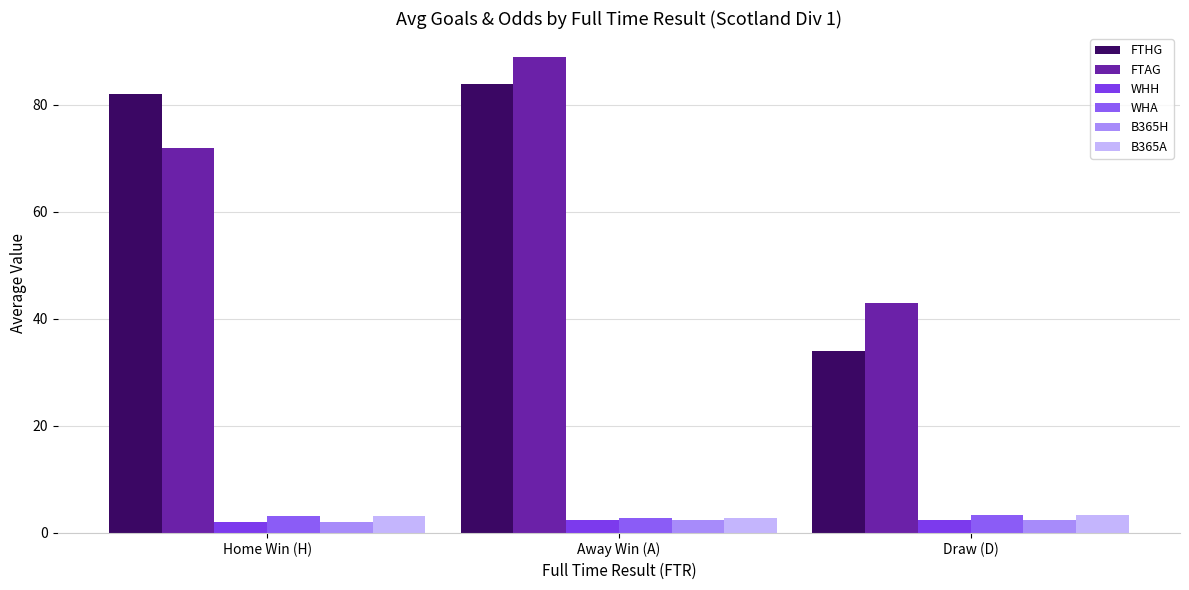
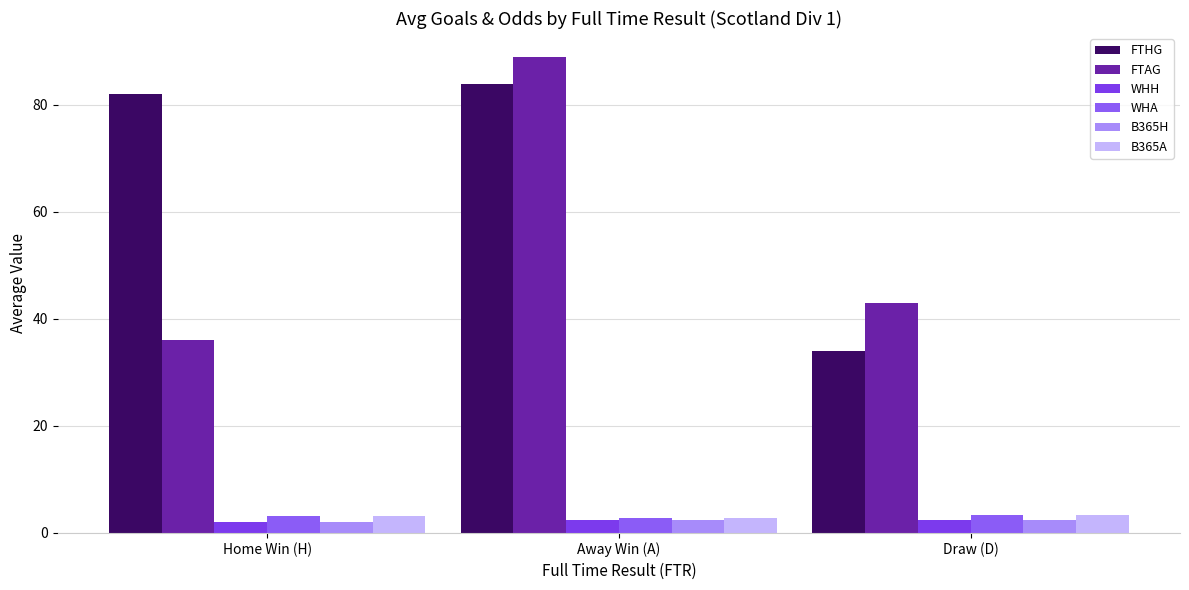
FTAG, Home Win (H): 72 -> 36
